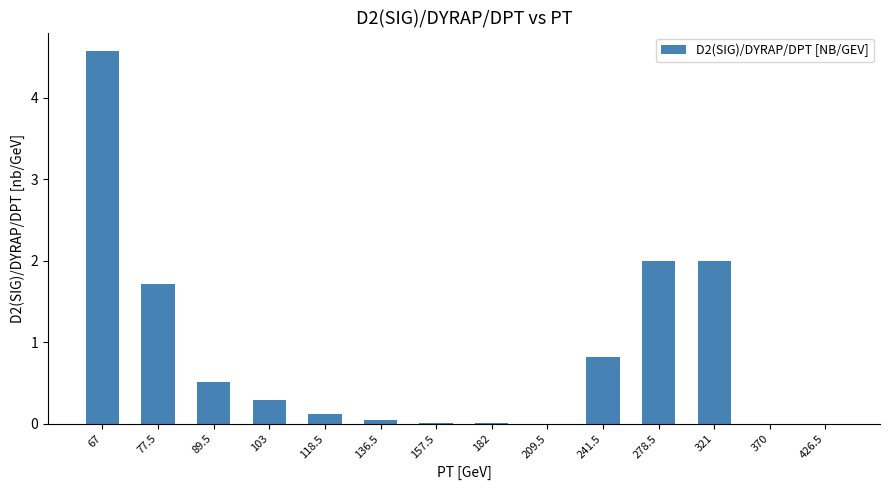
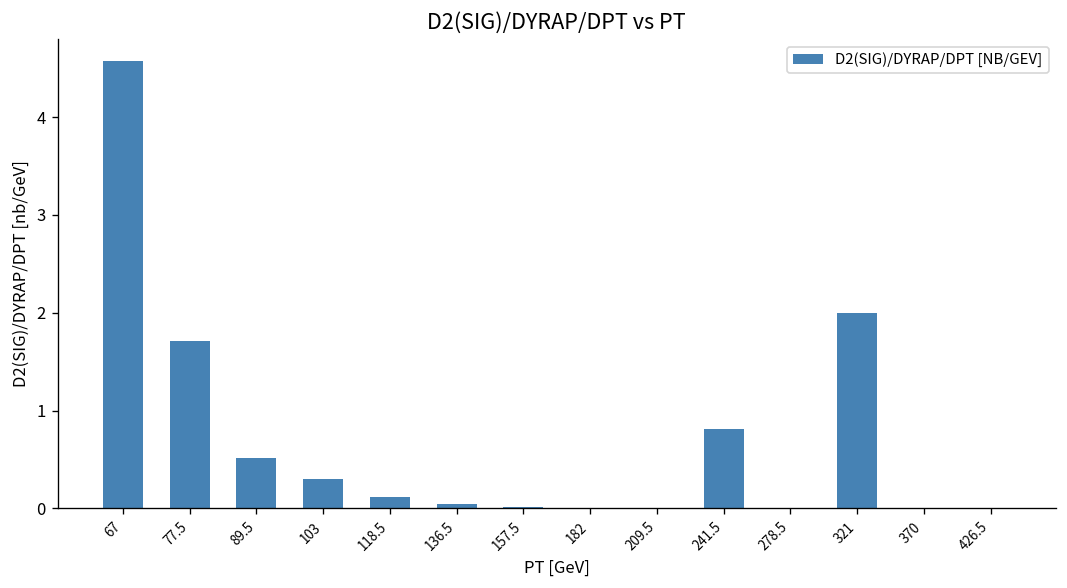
278.5: 2 -> 0
